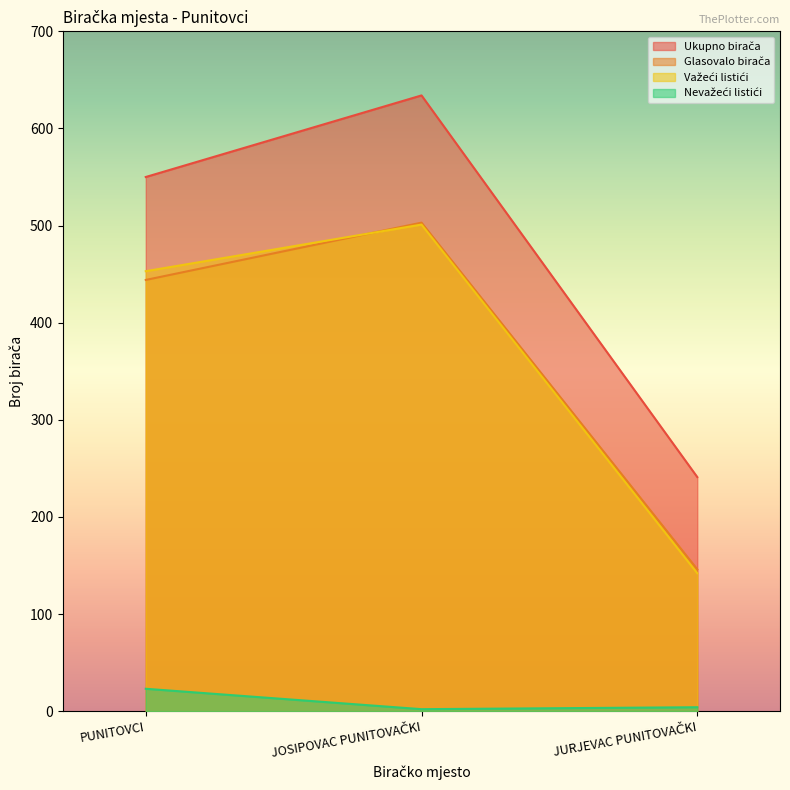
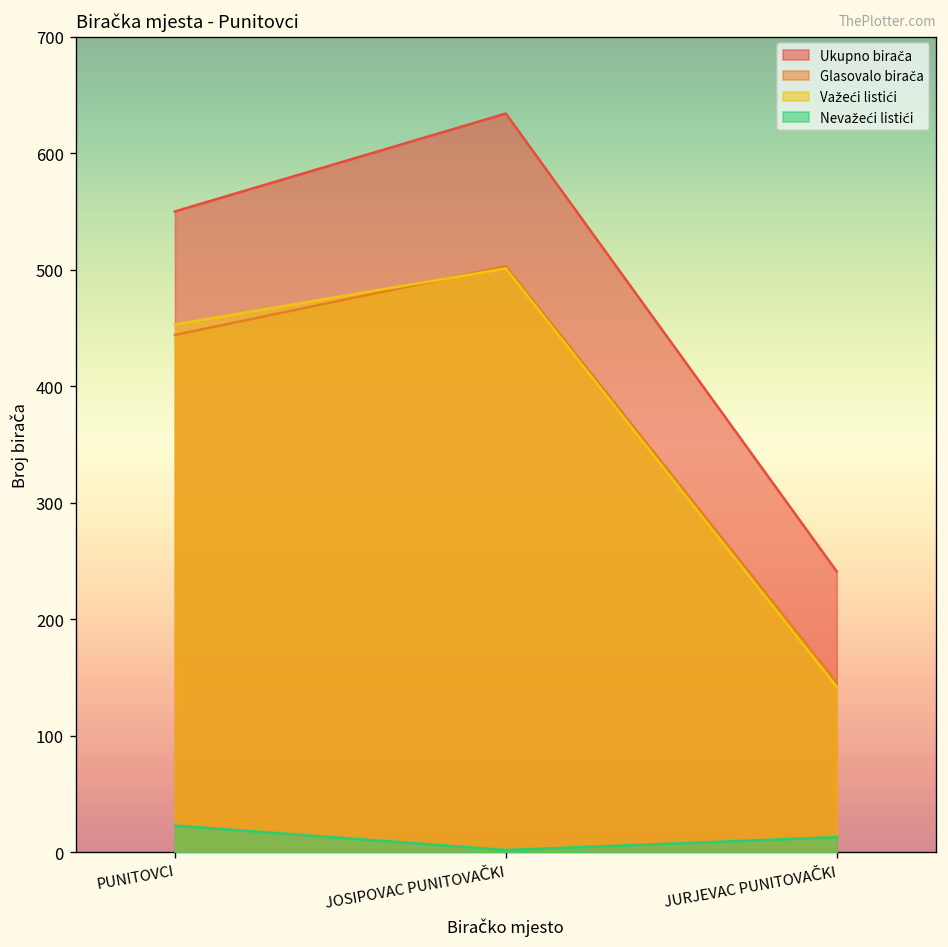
Nevažeći listići, JURJEVAC PUNITOVAČKI: 0 -> 10
